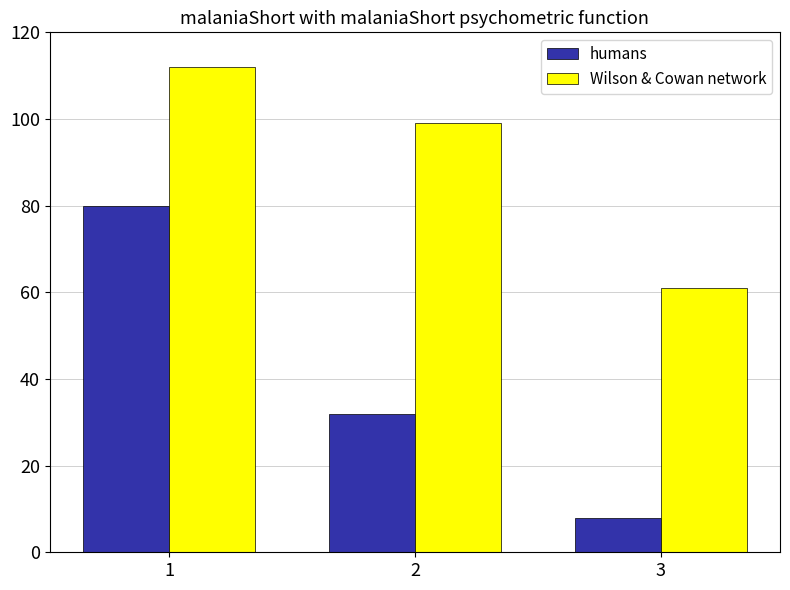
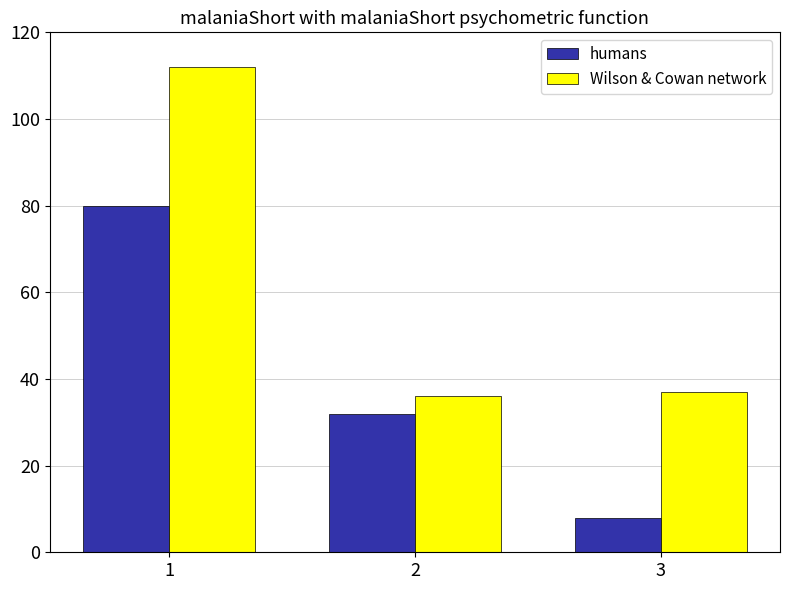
Wilson & Cowan network, 2: 99 -> 36
Wilson & Cowan network, 3: 61 -> 37
